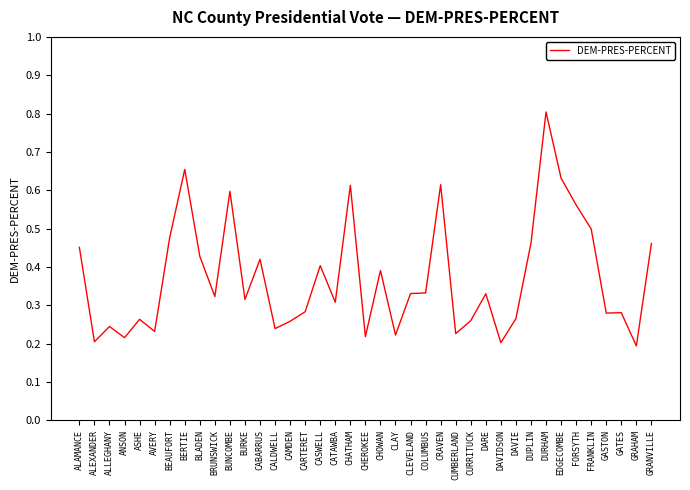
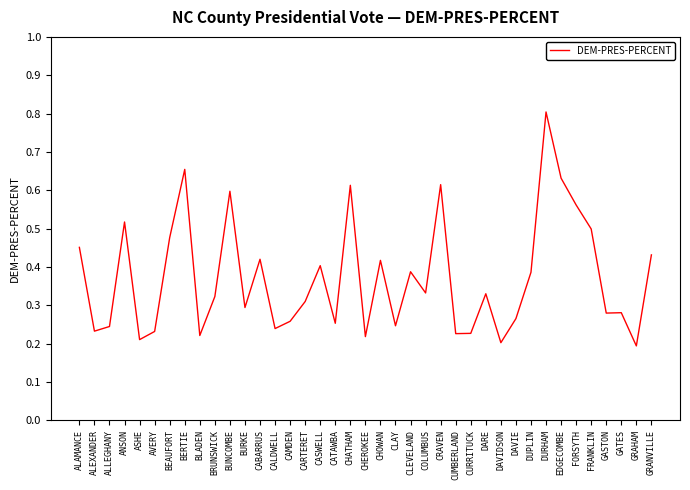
ALEXANDER: 0.20 -> 0.23
ANSON: 0.22 -> 0.52
ASHE: 0.26 -> 0.21
BLADEN: 0.43 -> 0.22
BURKE: 0.32 -> 0.29
CARTERET: 0.28 -> 0.31
CATAWBA: 0.31 -> 0.25
CHOWAN: 0.39 -> 0.42
CLAY: 0.22 -> 0.25
CLEVELAND: 0.33 -> 0.39
CURRITUCK: 0.26 -> 0.23
DUPLIN: 0.46 -> 0.39
GRANVILLE: 0.46 -> 0.43
